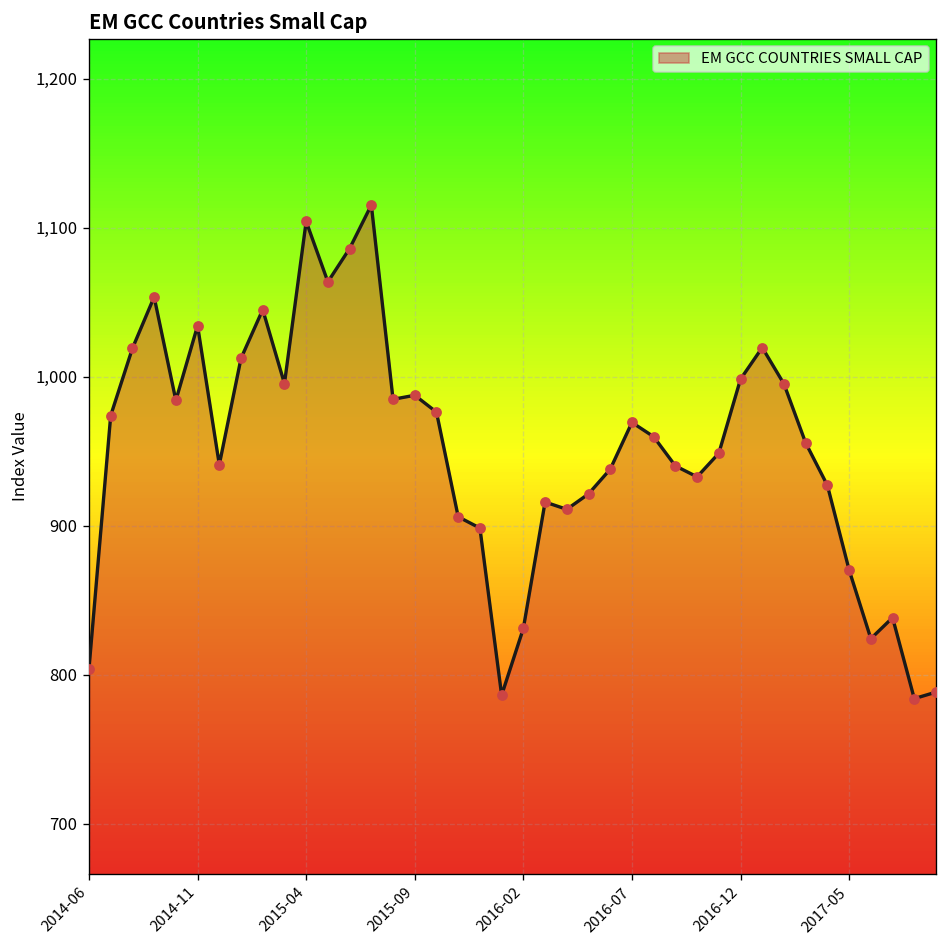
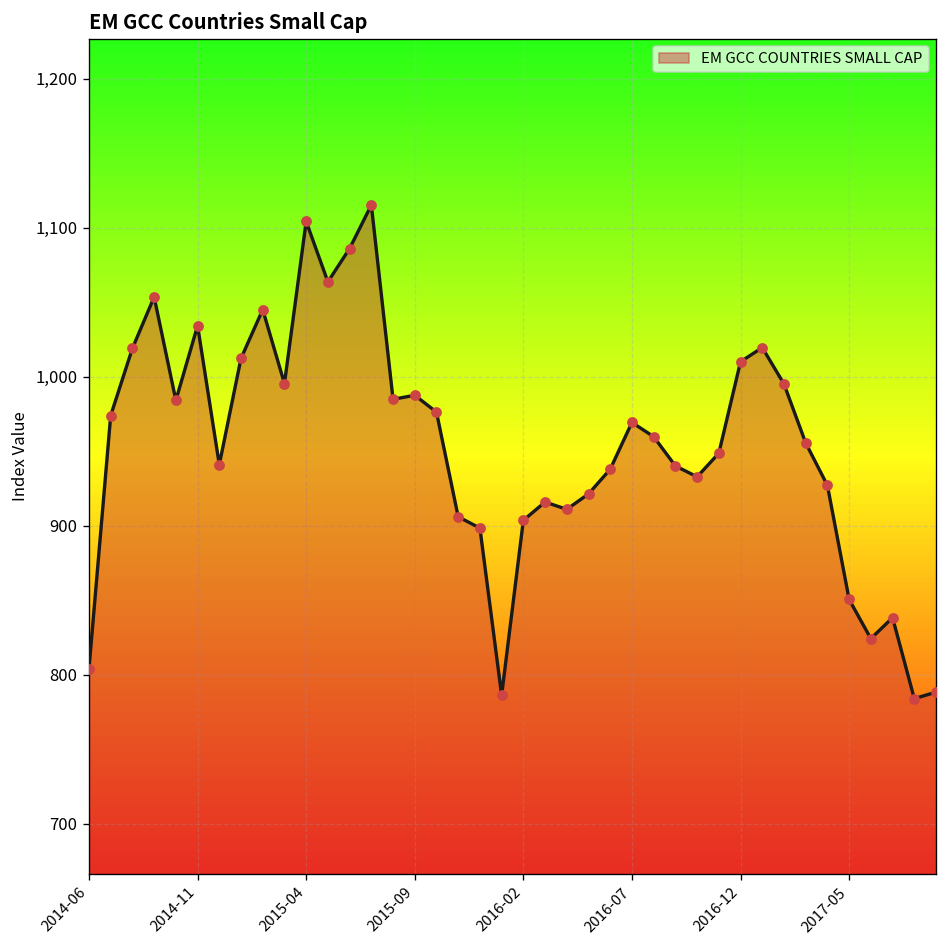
2016-02: 831 -> 904
2016-12: 998 -> 1,010
2017-05: 870 -> 851
